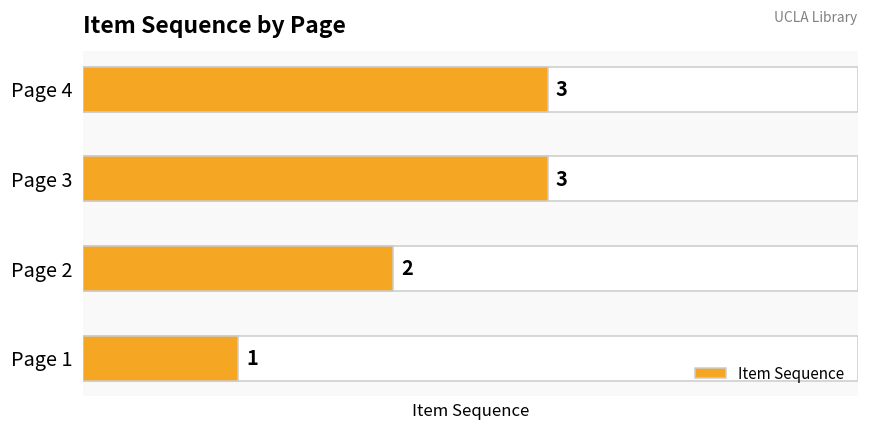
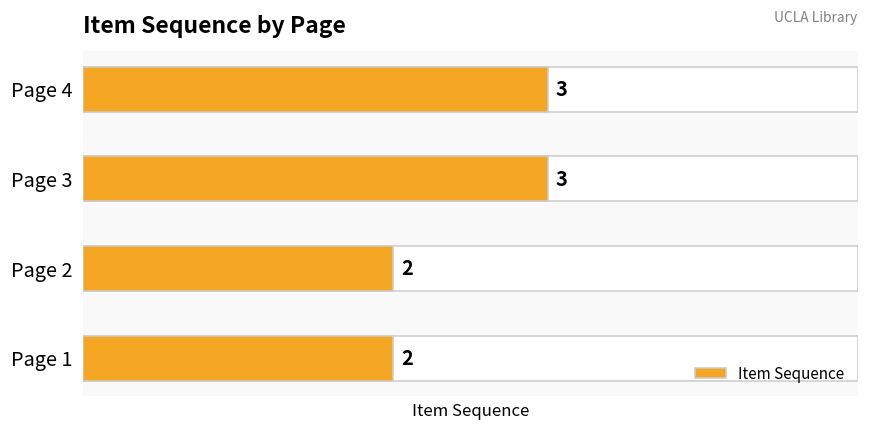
Item Sequence, Page 1: 1 -> 2
